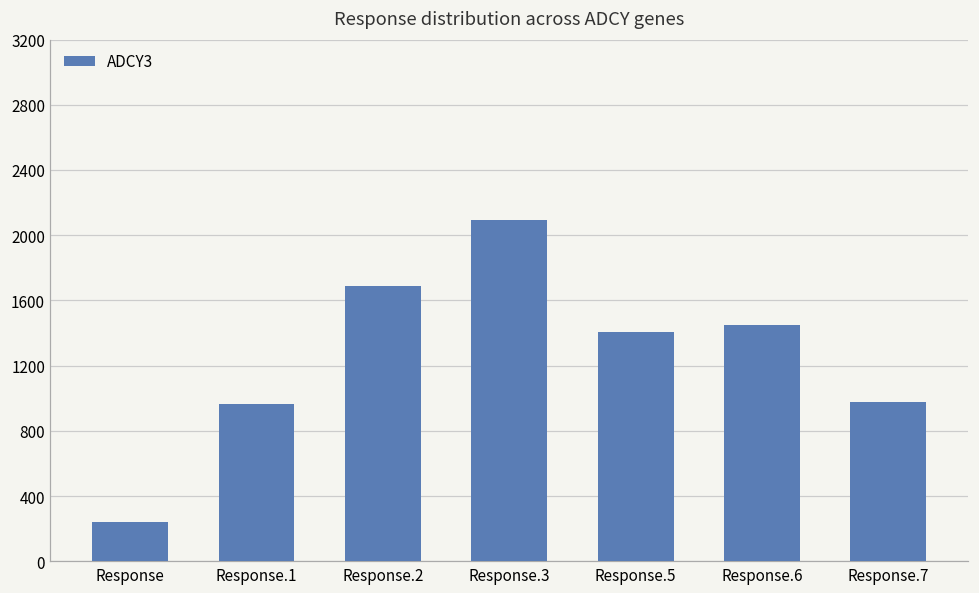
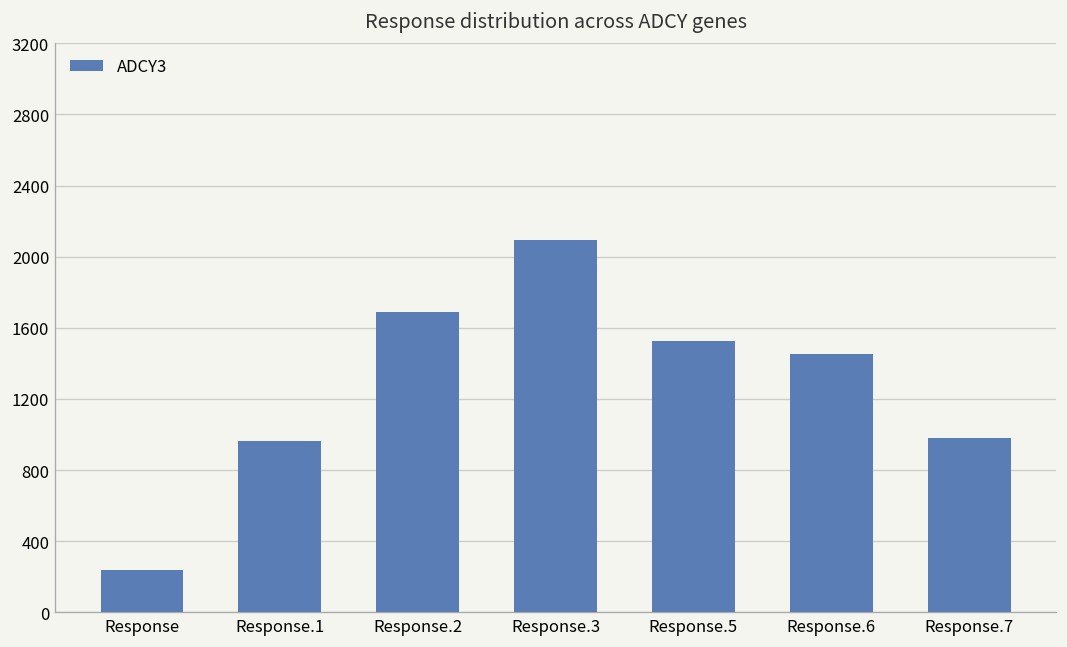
Response.5: 1410 -> 1530
